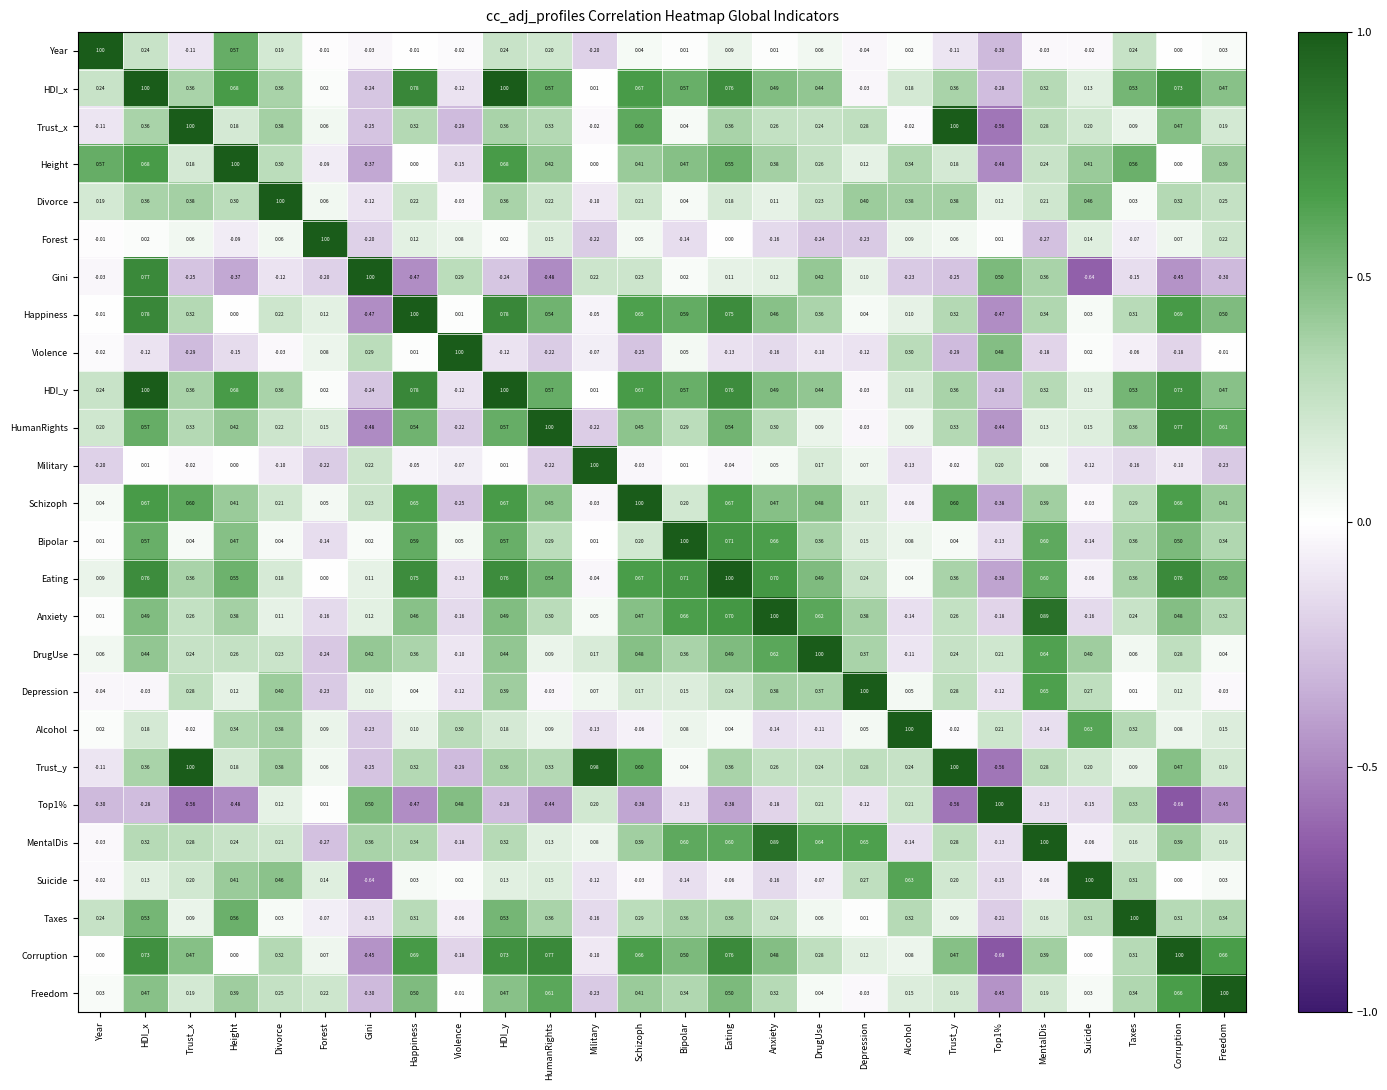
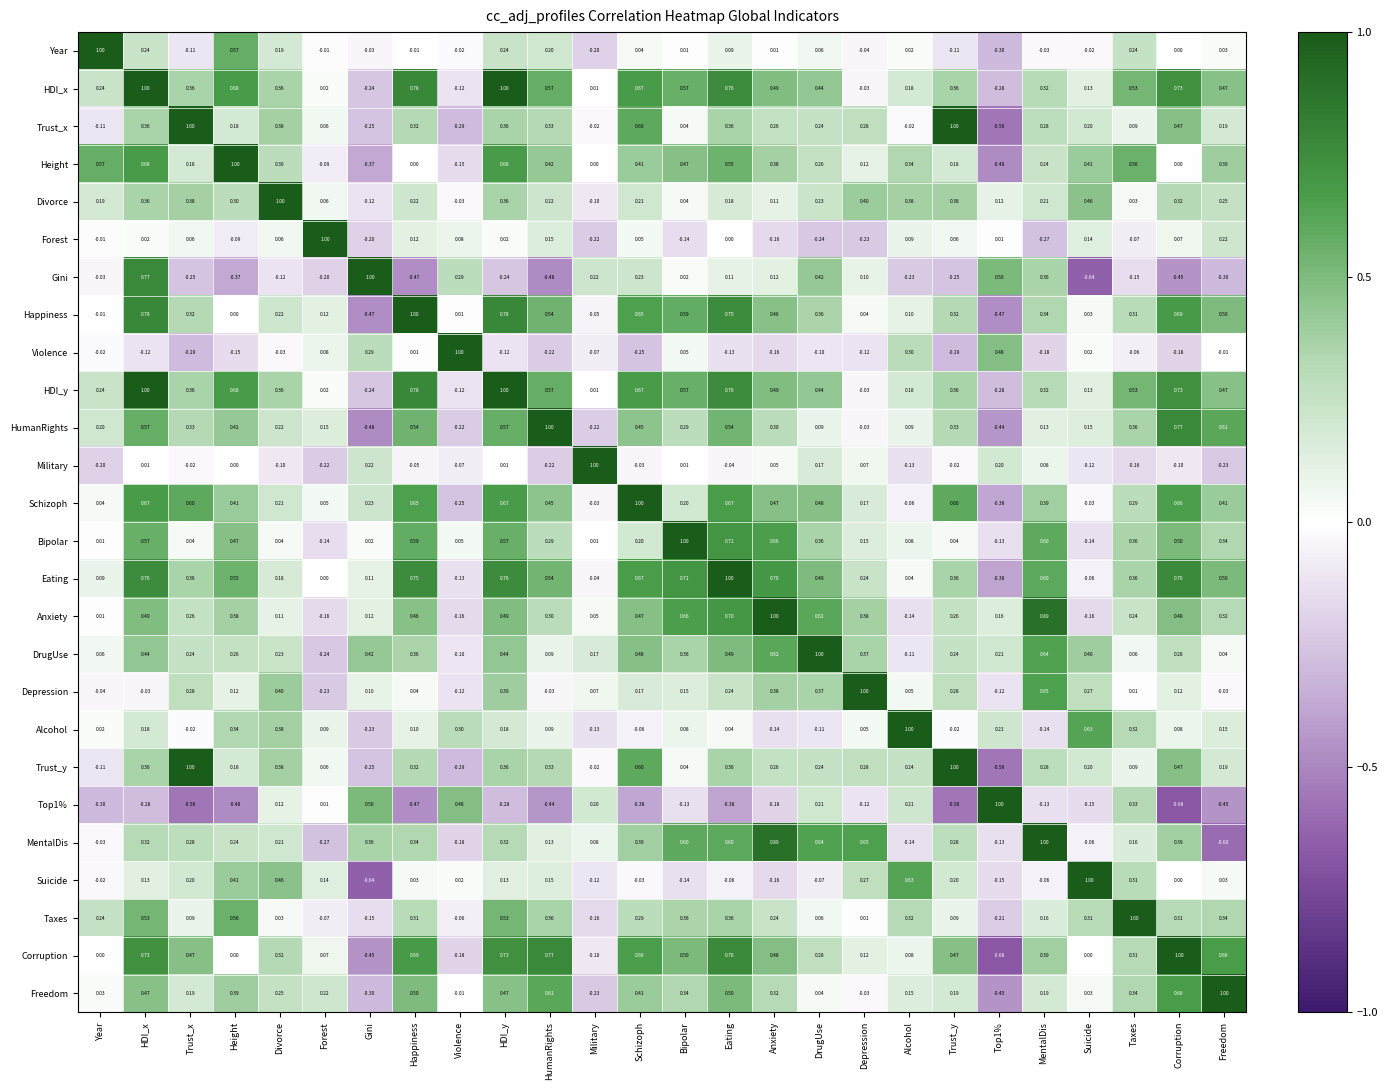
Anxiety, Top1%: -0.18 -> 0.16
Trust_y, Military: 0.98 -> -0.02
MentalDis, Freedom: 0.19 -> -0.60
